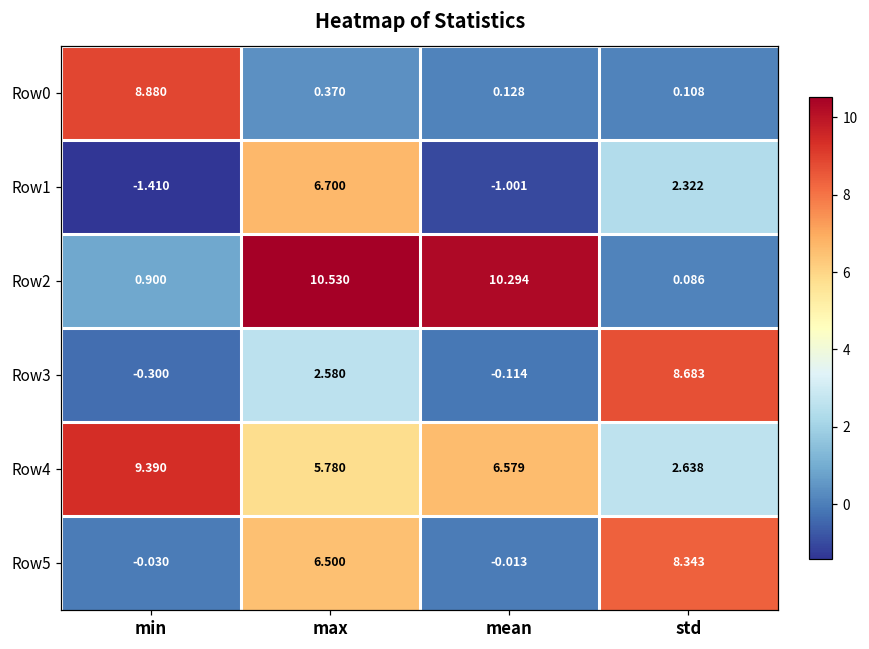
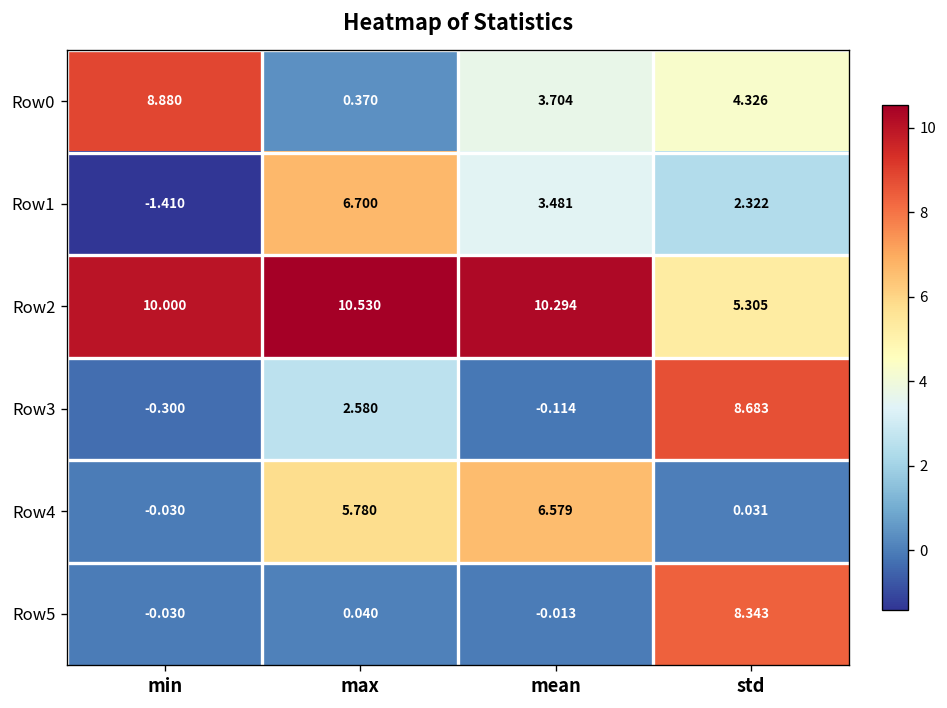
Row0, mean: 0.128 -> 3.704
Row0, std: 0.108 -> 4.326
Row1, mean: -1.001 -> 3.481
Row2, min: 0.900 -> 10.000
Row2, std: 0.086 -> 5.305
Row4, min: 9.390 -> -0.030
Row4, std: 2.638 -> 0.031
Row5, max: 6.500 -> 0.040
